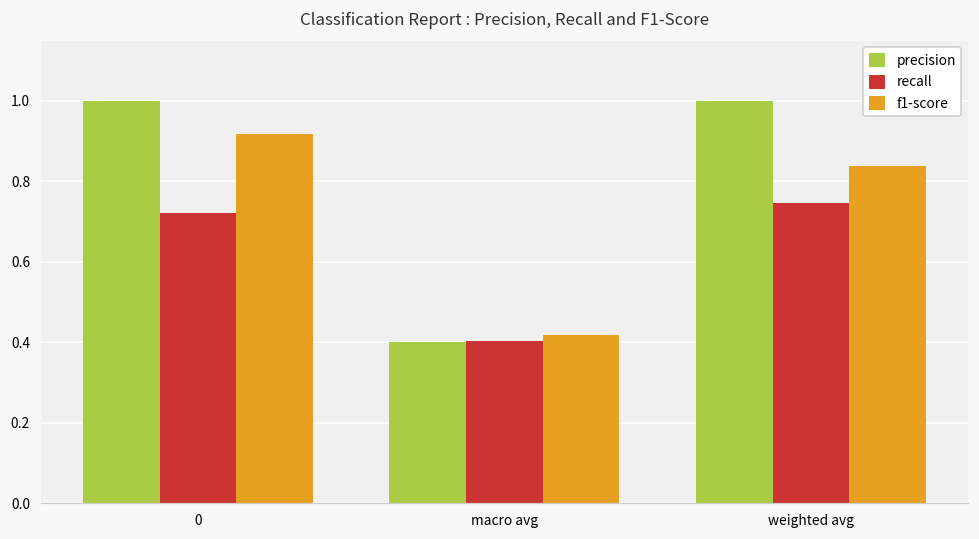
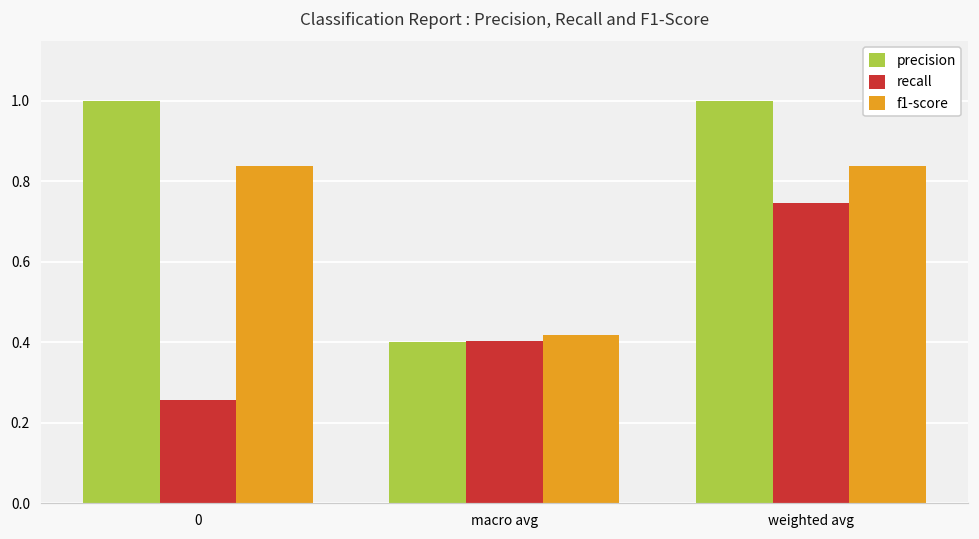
recall, 0: 0.72 -> 0.26
f1-score, 0: 0.92 -> 0.84
